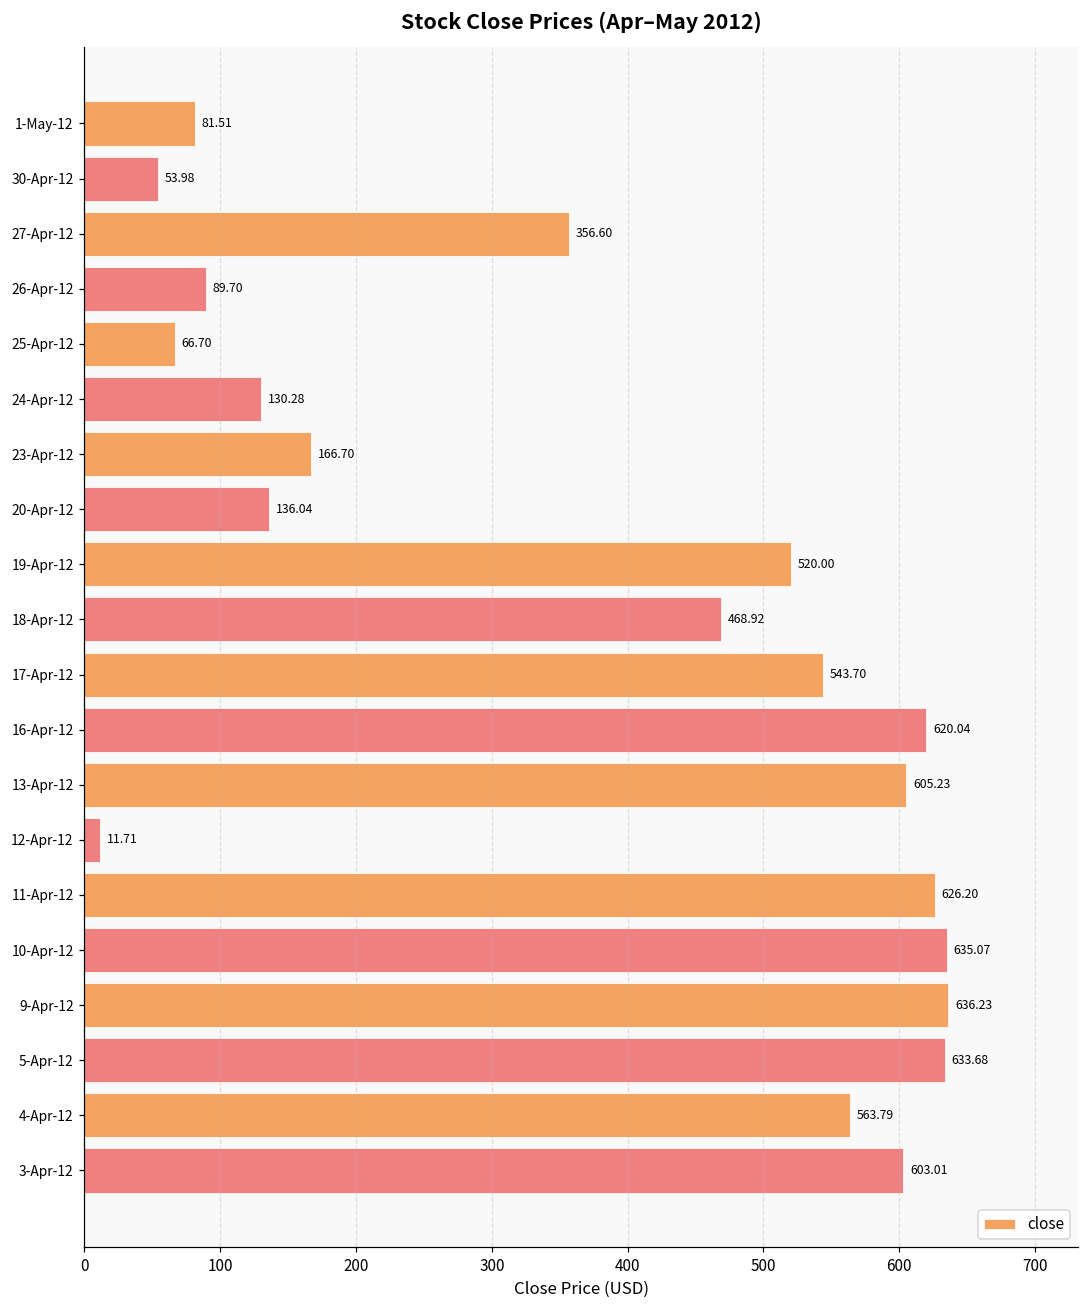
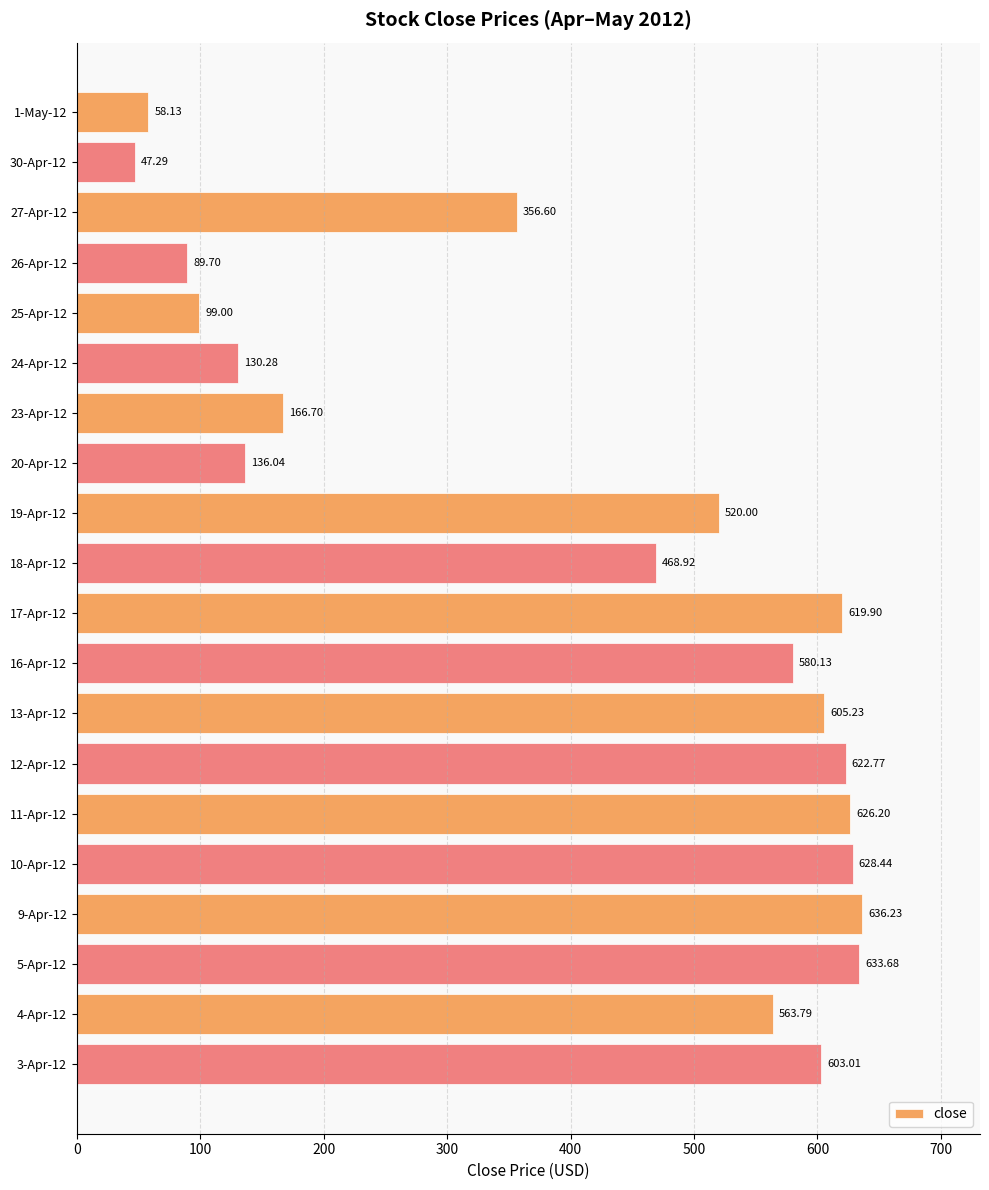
1-May-12: 81.51 -> 58.13
30-Apr-12: 53.98 -> 47.29
25-Apr-12: 66.70 -> 99.00
17-Apr-12: 543.70 -> 619.90
16-Apr-12: 620.04 -> 580.13
12-Apr-12: 11.71 -> 622.77
10-Apr-12: 635.07 -> 628.44
